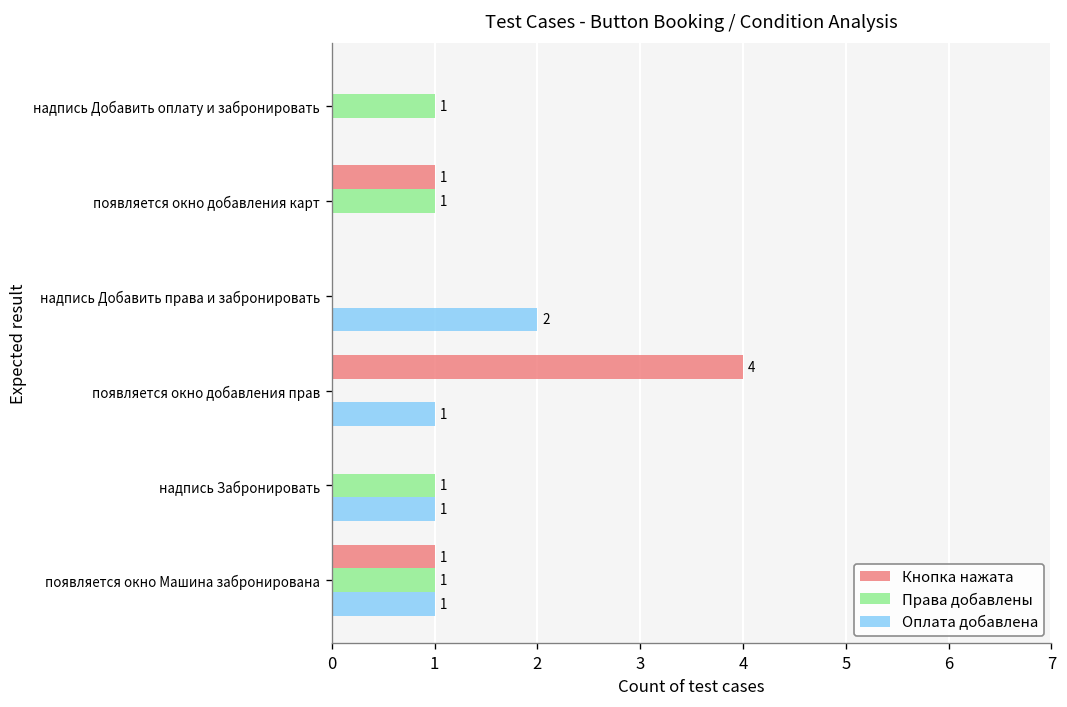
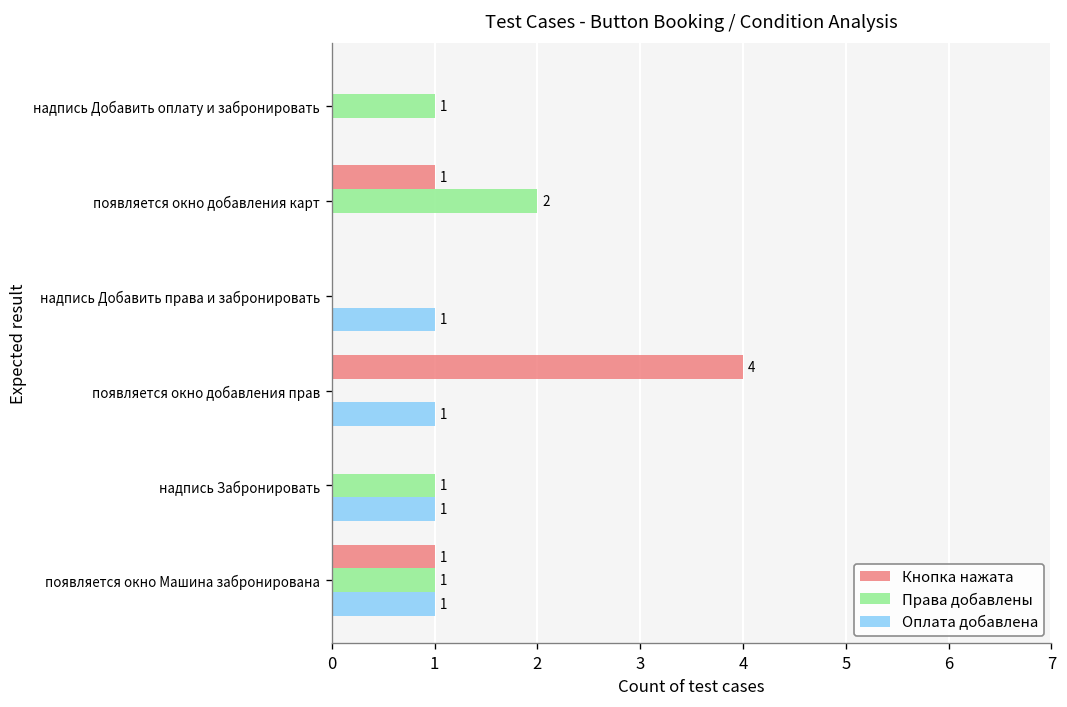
Права добавлены, появляется окно добавления карт: 1 -> 2
Оплата добавлена, надпись Добавить права и забронировать: 2 -> 1
